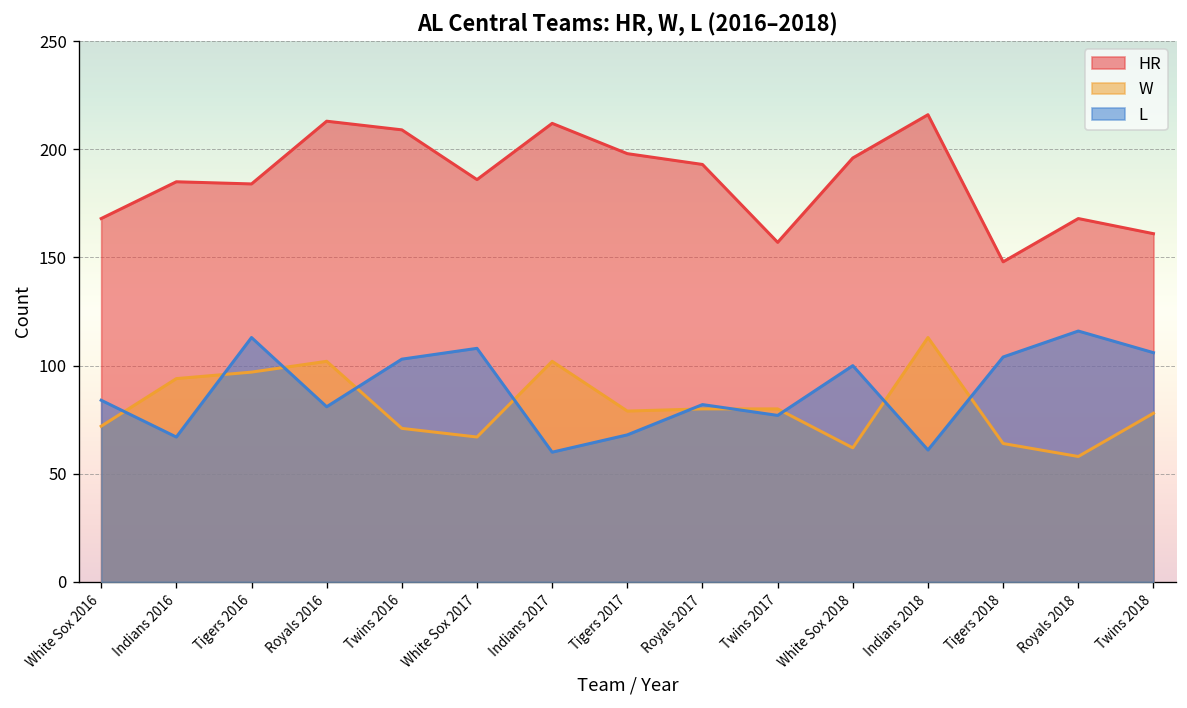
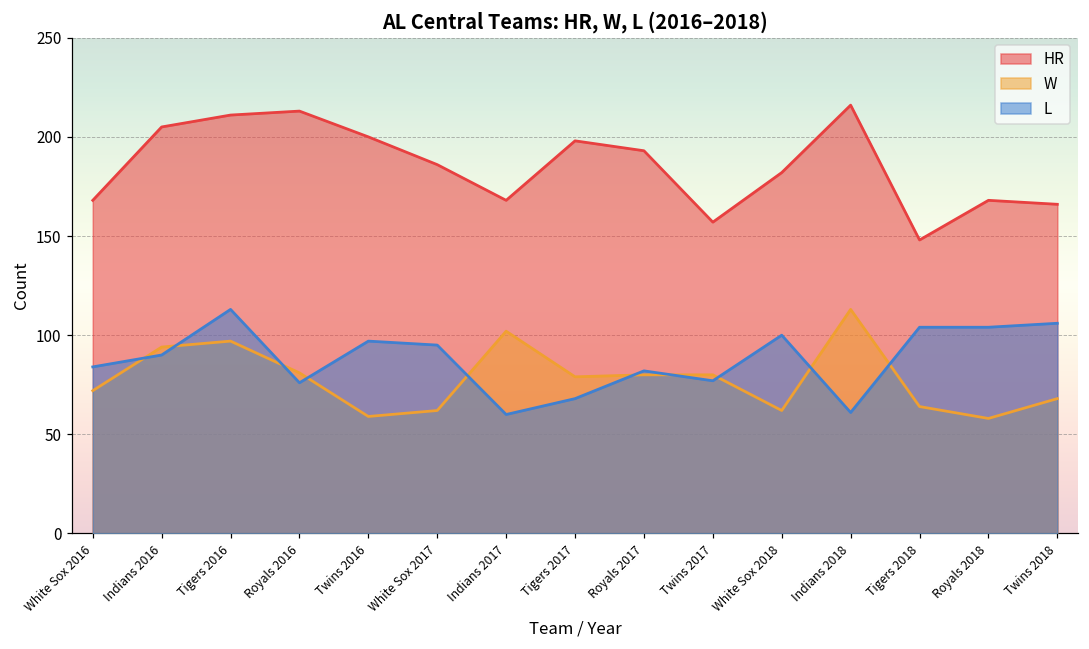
HR, Indians 2016: 185 -> 205
L, Indians 2016: 67 -> 90
HR, Tigers 2016: 184 -> 211
W, Royals 2016: 102 -> 81
L, Royals 2016: 81 -> 76
HR, Twins 2016: 209 -> 200
W, Twins 2016: 71 -> 59
L, Twins 2016: 103 -> 97
W, White Sox 2017: 67 -> 62
L, White Sox 2017: 108 -> 95
HR, Indians 2017: 212 -> 168
HR, White Sox 2018: 196 -> 182
L, Royals 2018: 116 -> 104
HR, Twins 2018: 161 -> 166
W, Twins 2018: 78 -> 68
